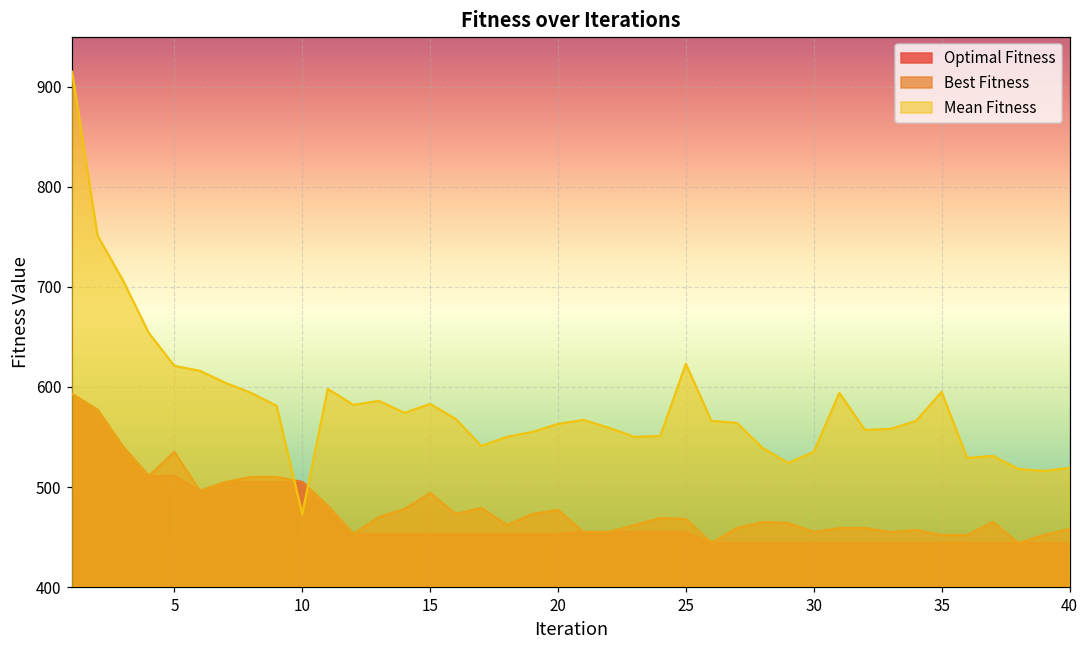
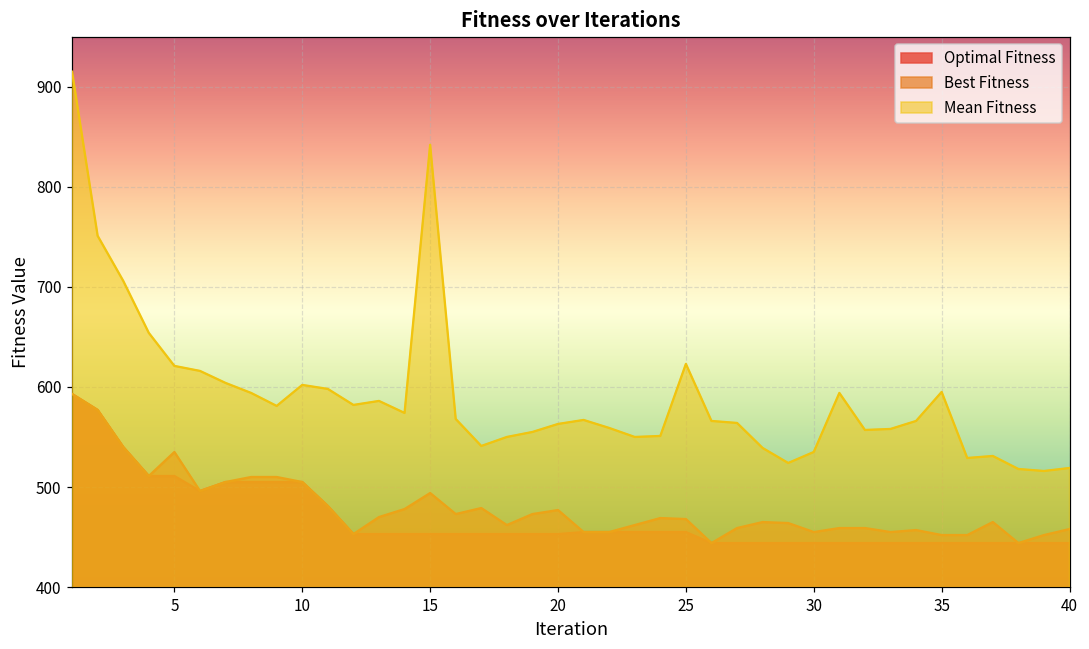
Mean Fitness, 10: 470 -> 600
Mean Fitness, 15: 580 -> 840
